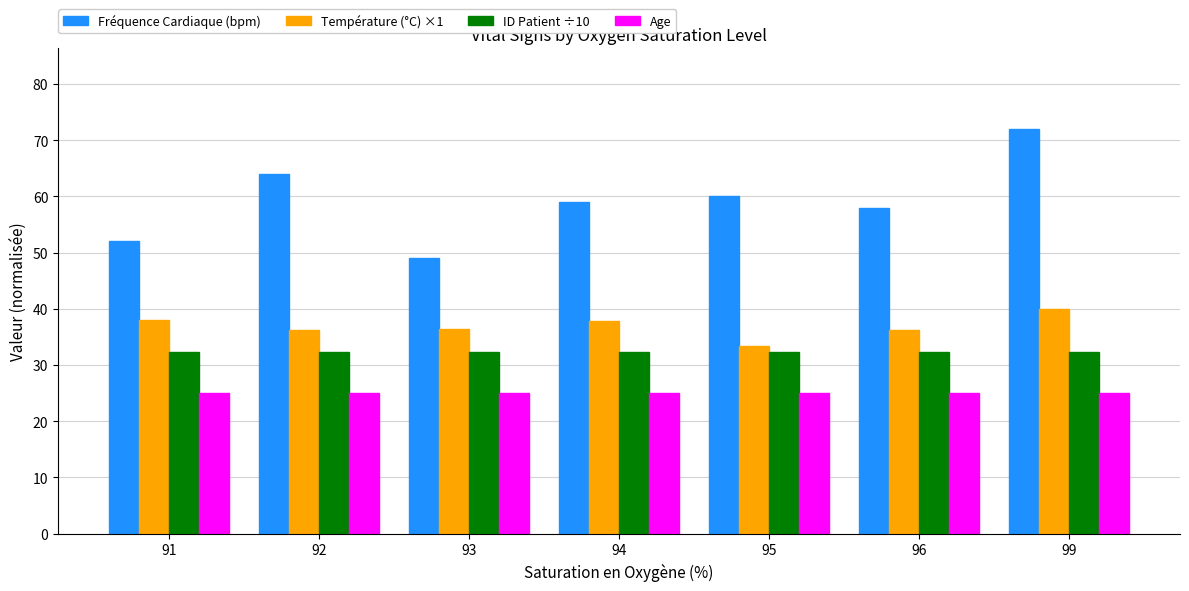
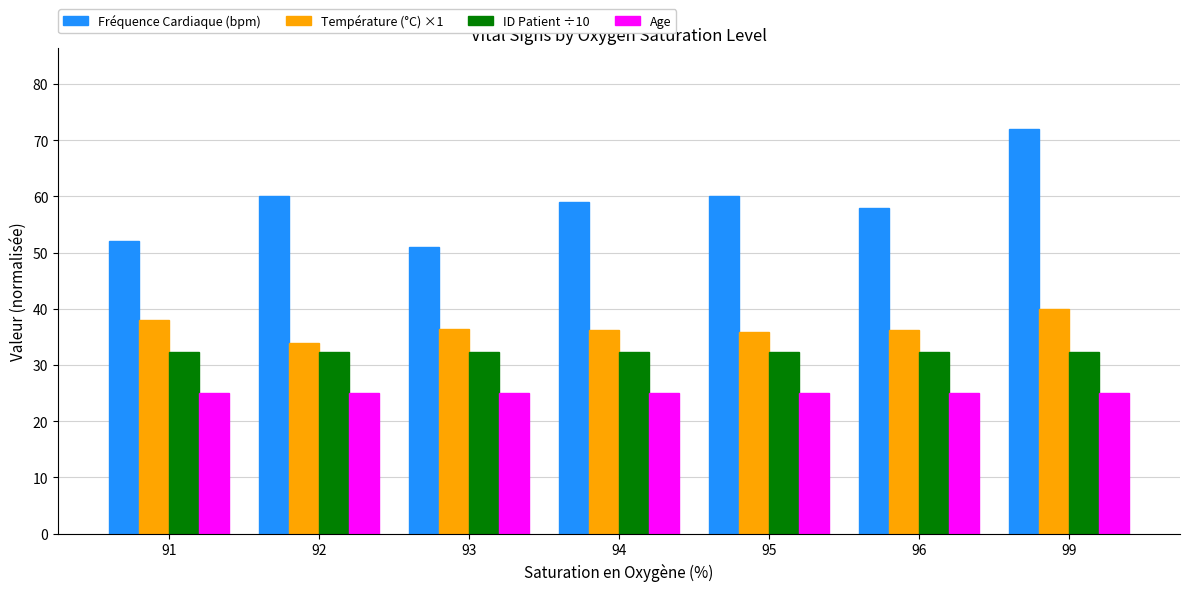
Fréquence Cardiaque (bpm), 92: 64 -> 60
Température (°C) ×1, 92: 36 -> 34
Fréquence Cardiaque (bpm), 93: 49 -> 51
Température (°C) ×1, 94: 38 -> 36
Température (°C) ×1, 95: 33 -> 36
